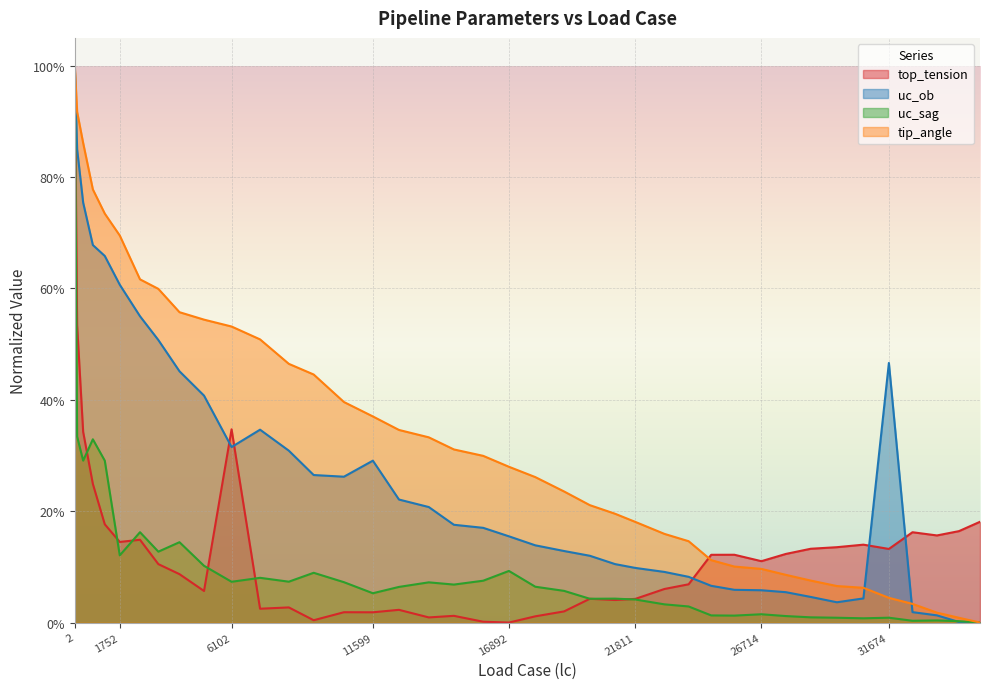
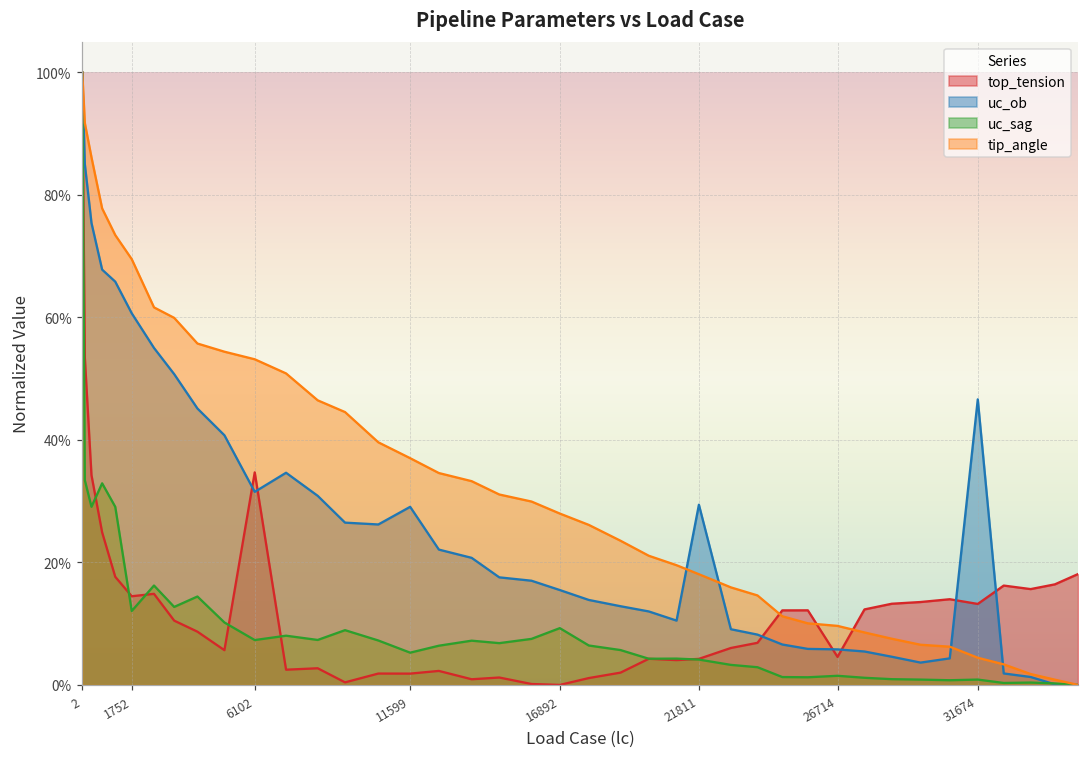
uc_ob, 21811: 10% -> 29%
top_tension, 26714: 11% -> 5%
